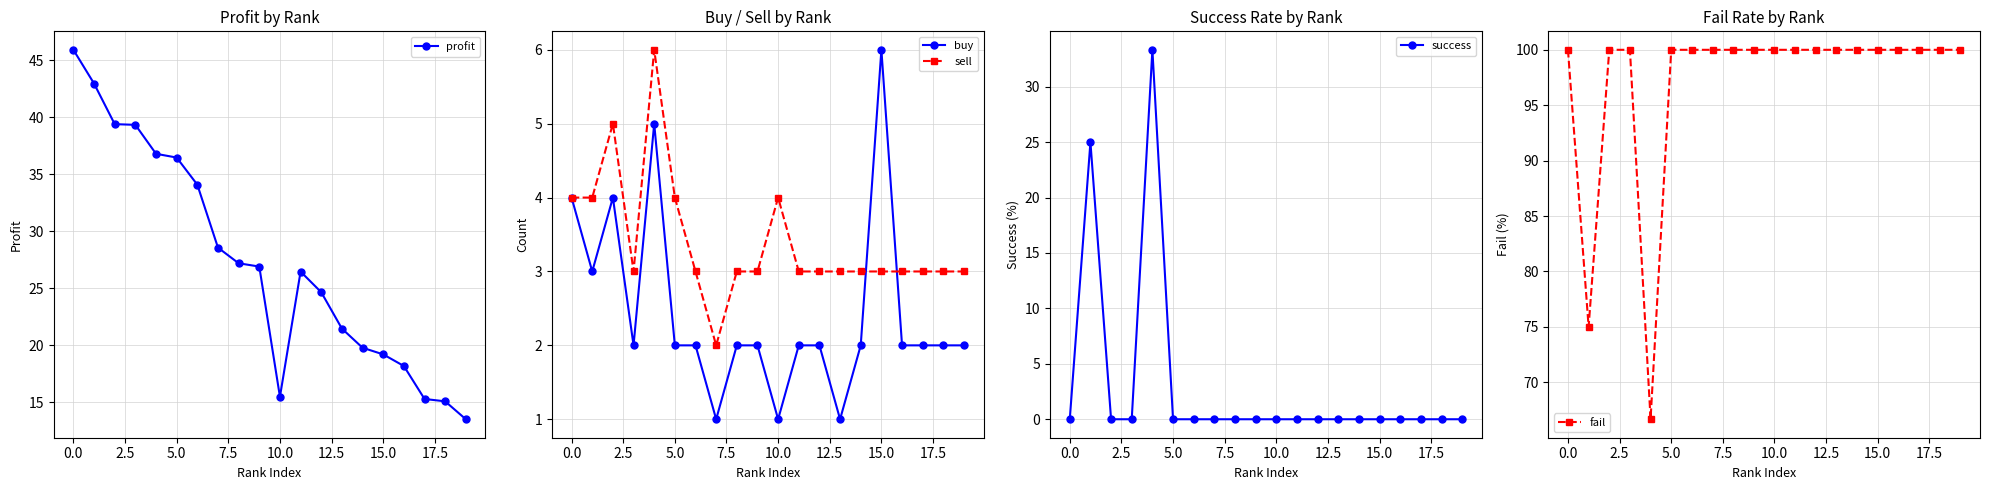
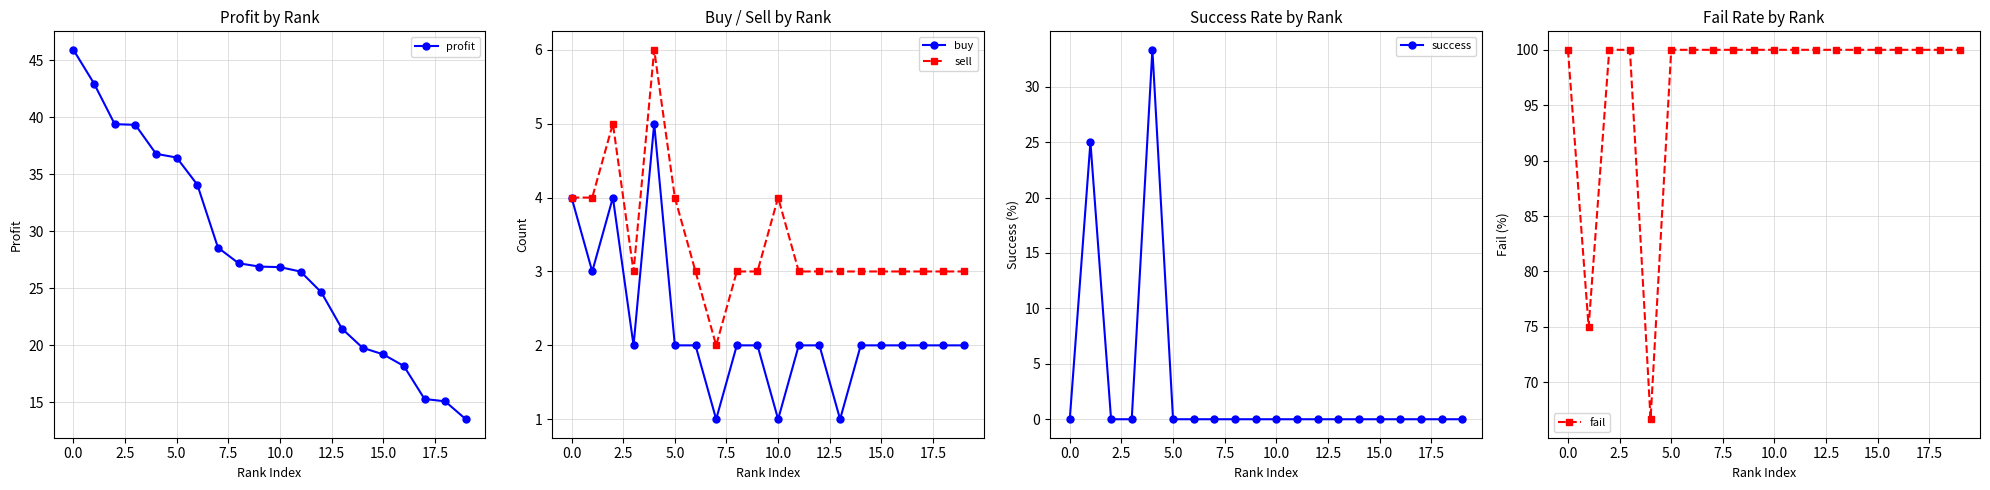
Profit by Rank, 10.0: 15.5 -> 26.8
Buy / Sell by Rank, buy, 15.0: 6 -> 2
